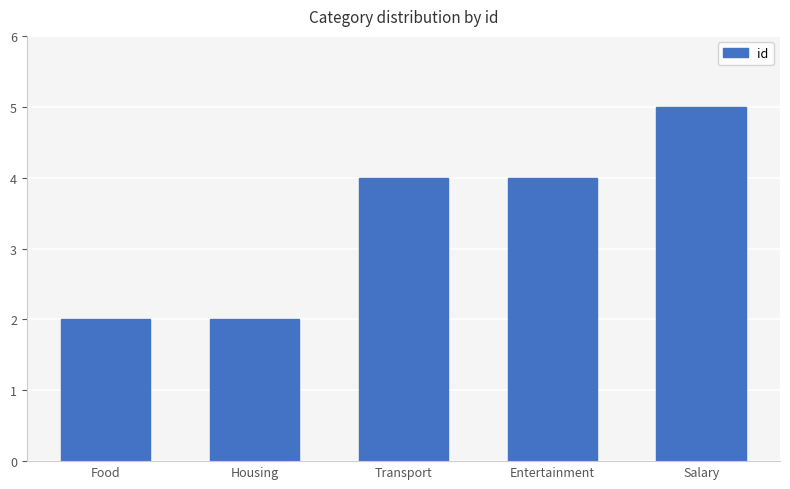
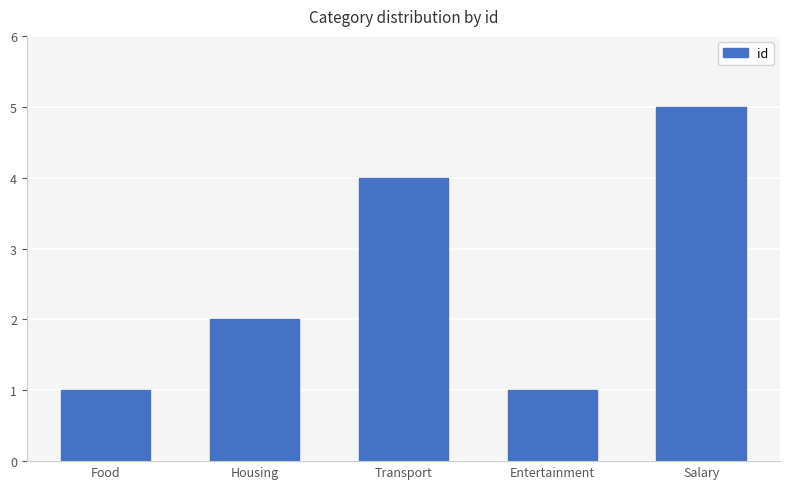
Food: 2 -> 1
Entertainment: 4 -> 1
